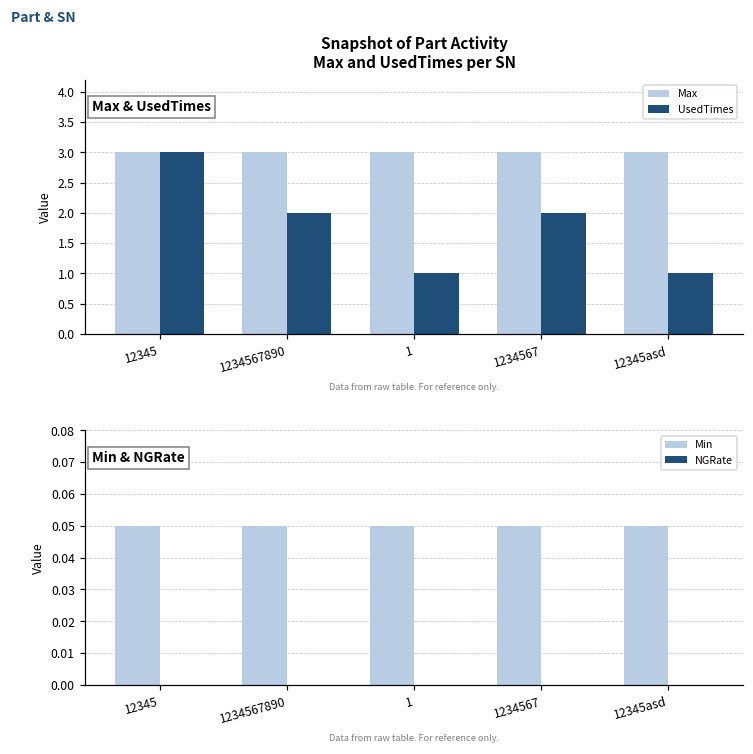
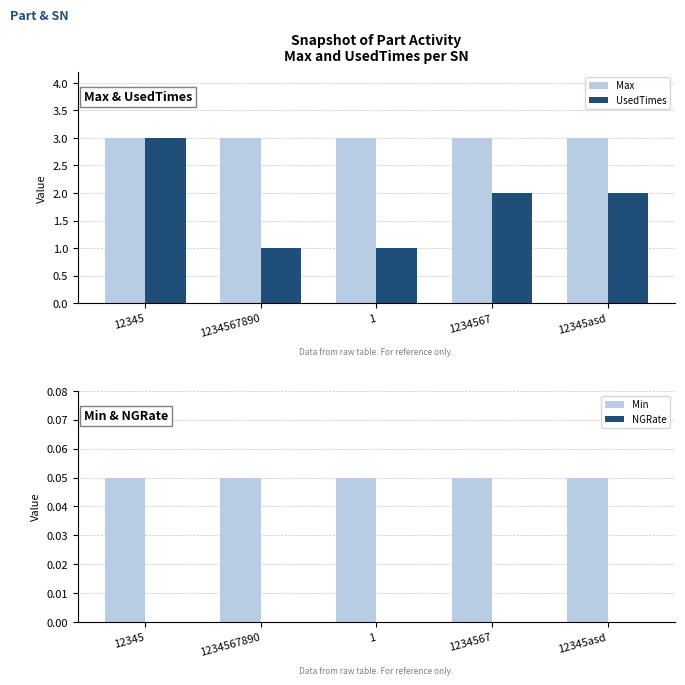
Snapshot of Part Activity Max and UsedTimes per SN, UsedTimes, 1234567890: 2 -> 1
Snapshot of Part Activity Max and UsedTimes per SN, UsedTimes, 12345asd: 1 -> 2
